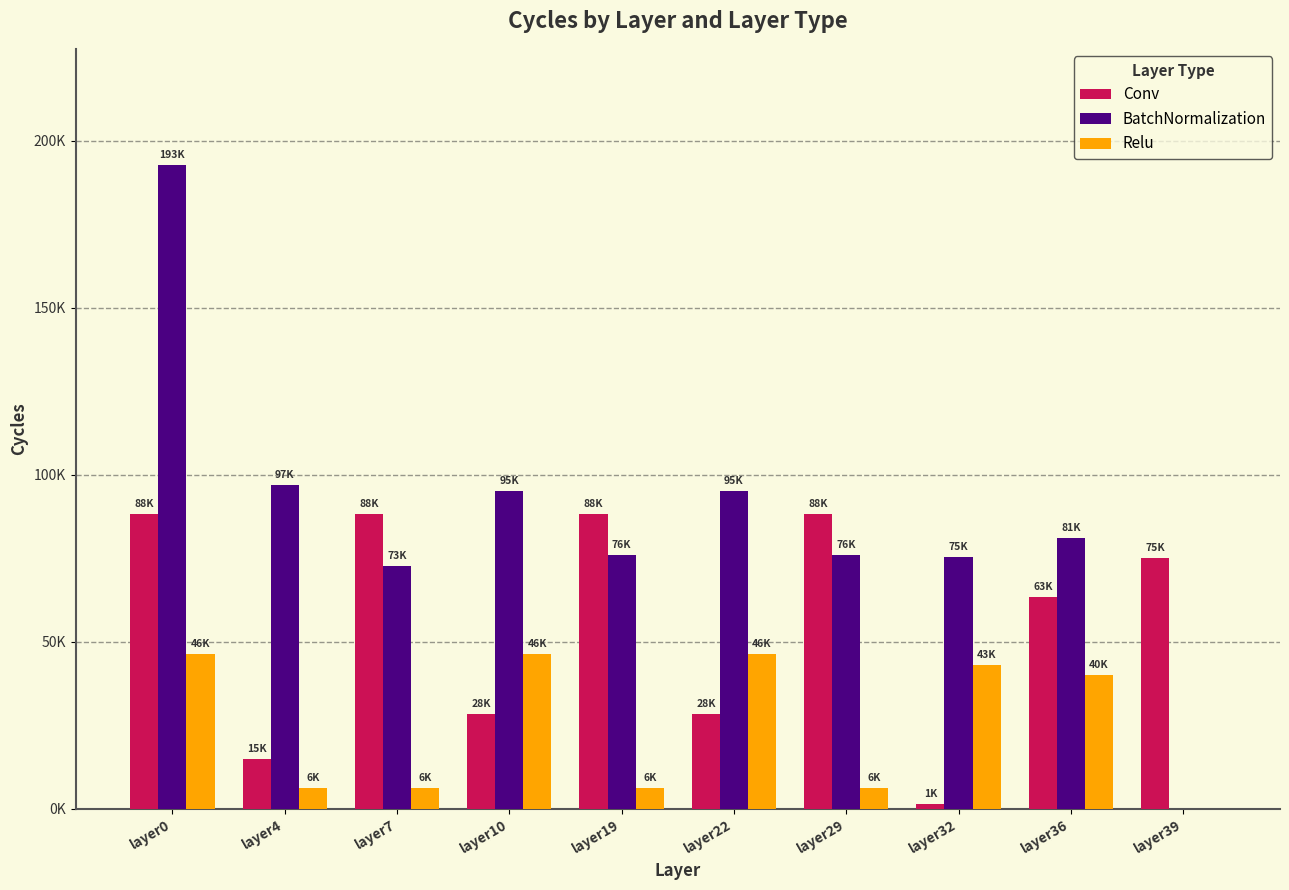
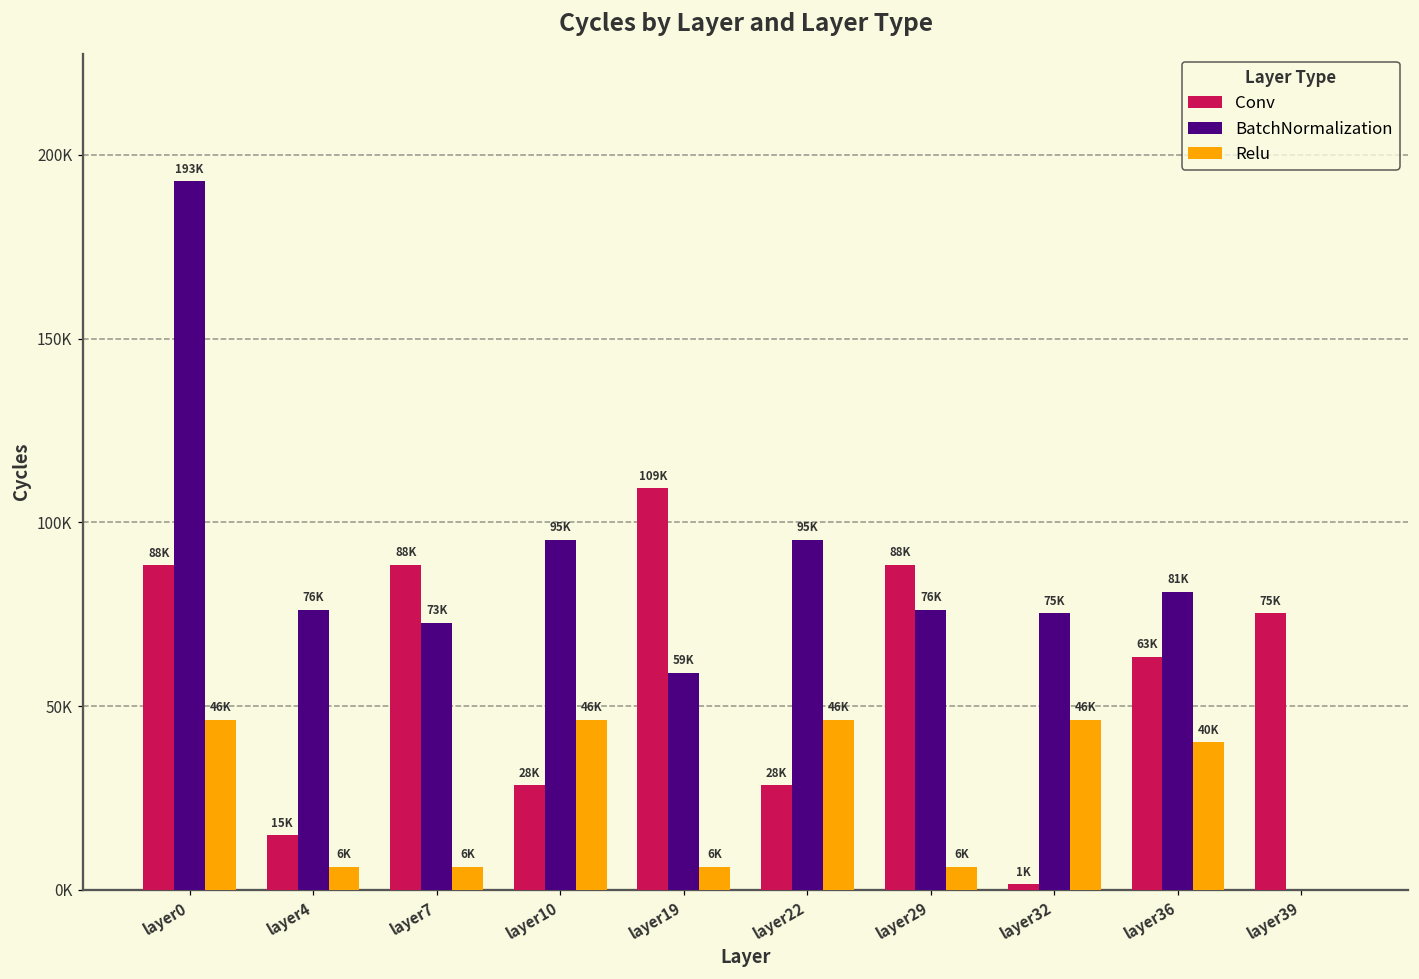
BatchNormalization, layer4: 97K -> 76K
Conv, layer19: 88K -> 109K
BatchNormalization, layer19: 76K -> 59K
Relu, layer32: 43K -> 46K
